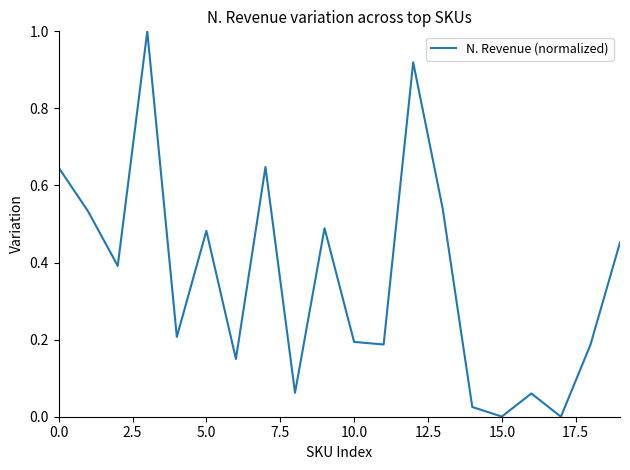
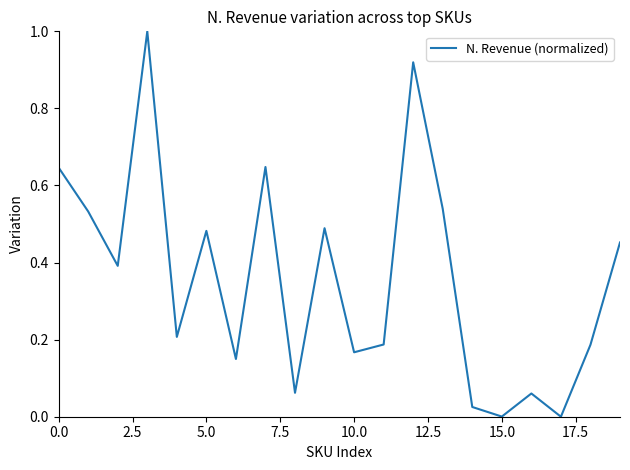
10.0: 0.19 -> 0.17
